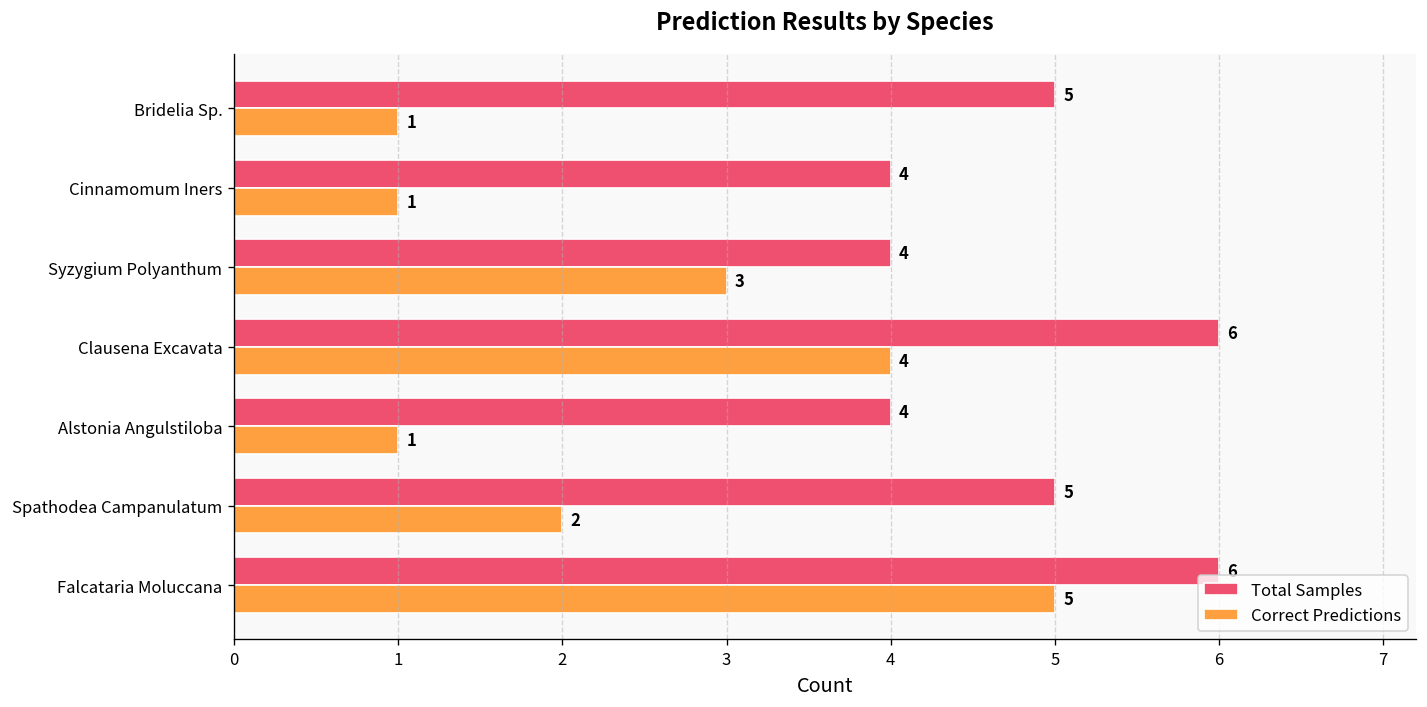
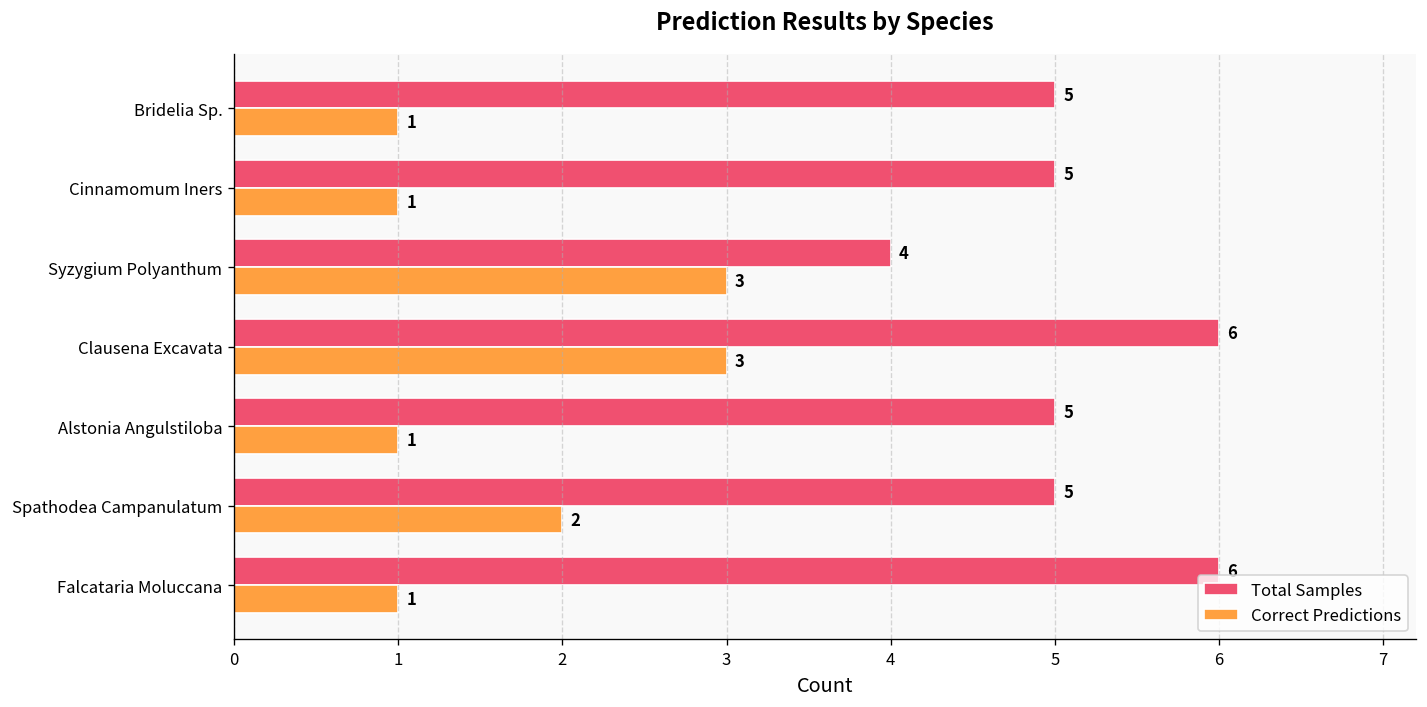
Total Samples, Cinnamomum Iners: 4 -> 5
Correct Predictions, Clausena Excavata: 4 -> 3
Total Samples, Alstonia Angulstiloba: 4 -> 5
Correct Predictions, Falcataria Moluccana: 5 -> 1
